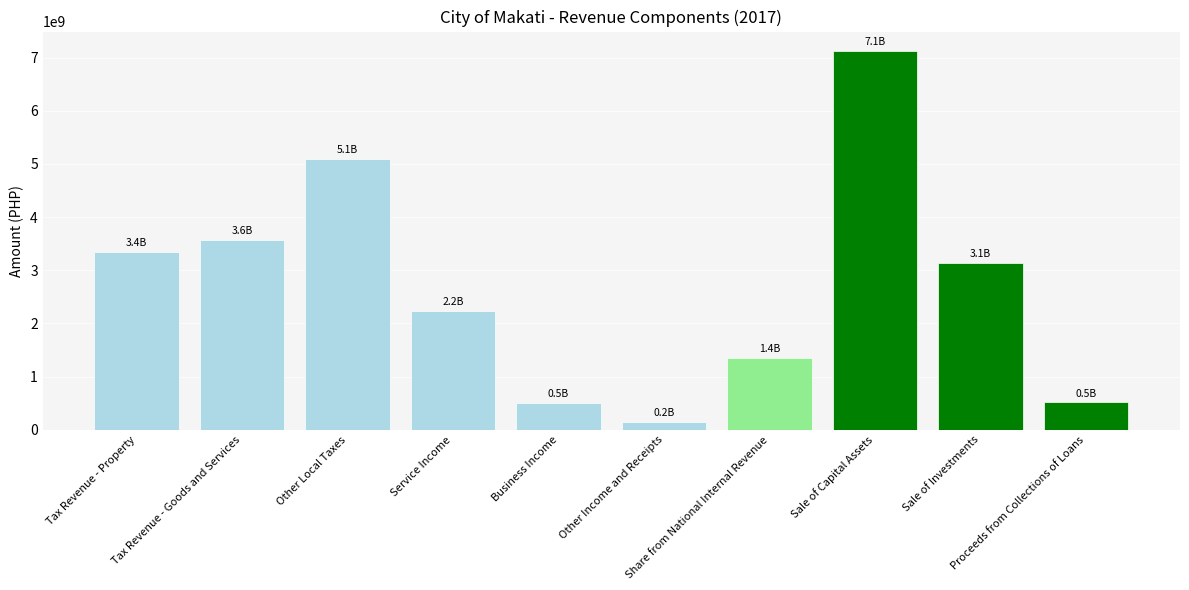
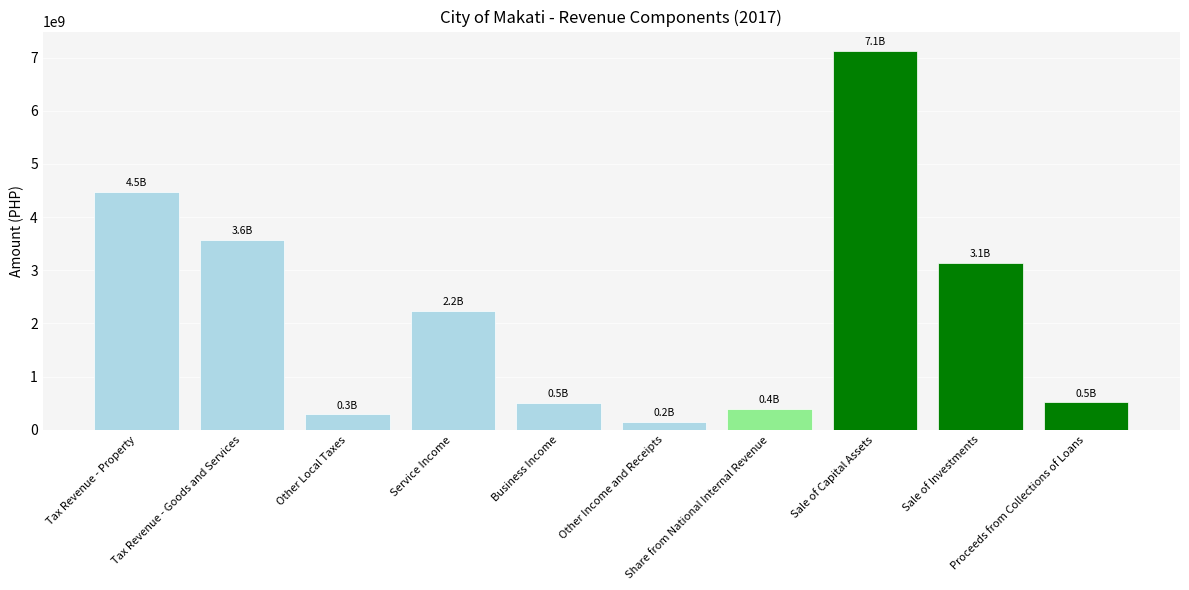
Tax Revenue - Property: 3.4B -> 4.5B
Other Local Taxes: 5.1B -> 0.3B
Share from National Internal Revenue: 1.4B -> 0.4B
